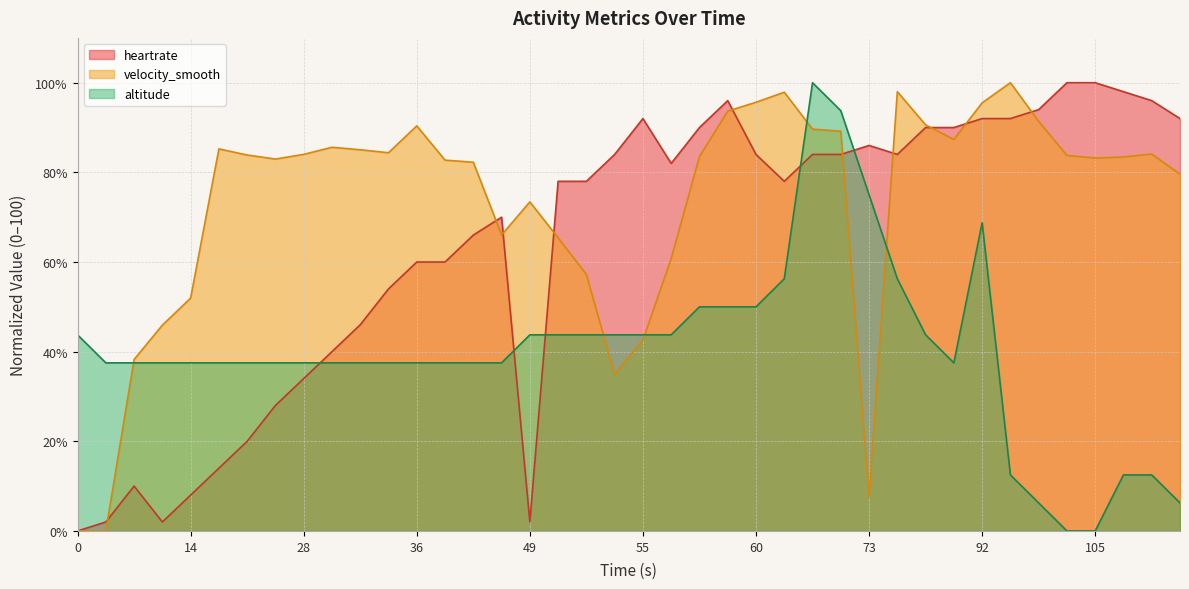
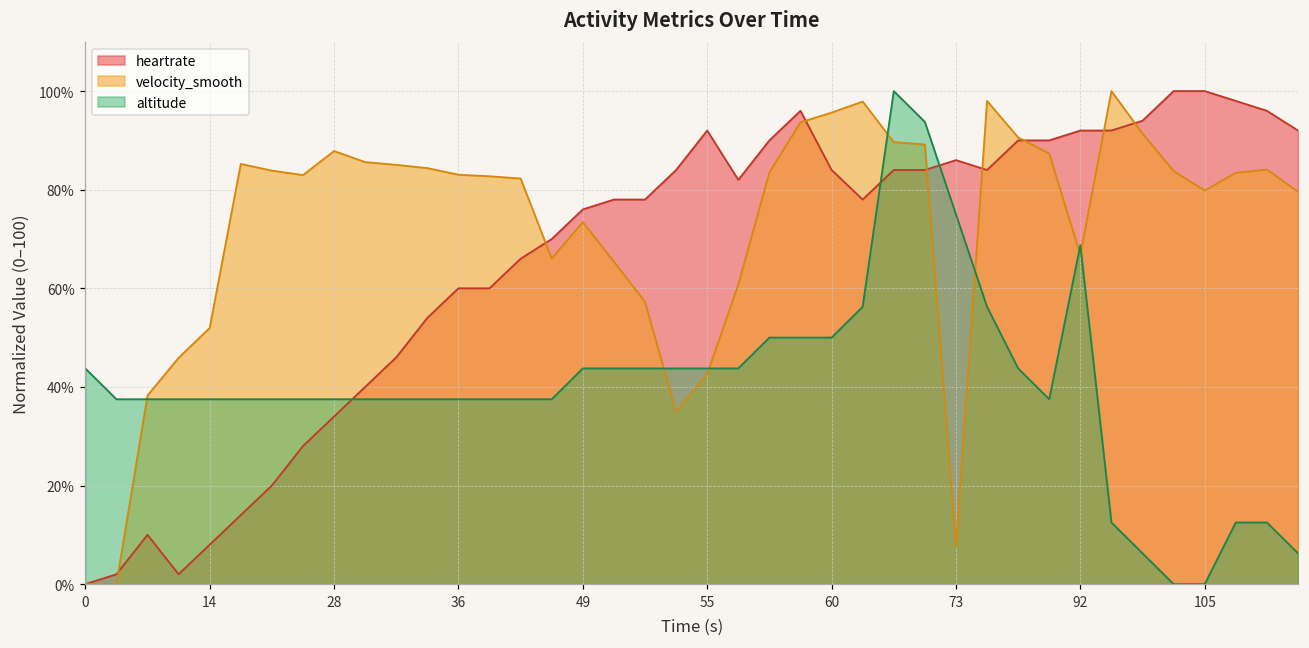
velocity_smooth, 28: 84% -> 88%
velocity_smooth, 36: 90% -> 83%
heartrate, 49: 2% -> 76%
velocity_smooth, 92: 96% -> 67%
velocity_smooth, 105: 83% -> 80%
